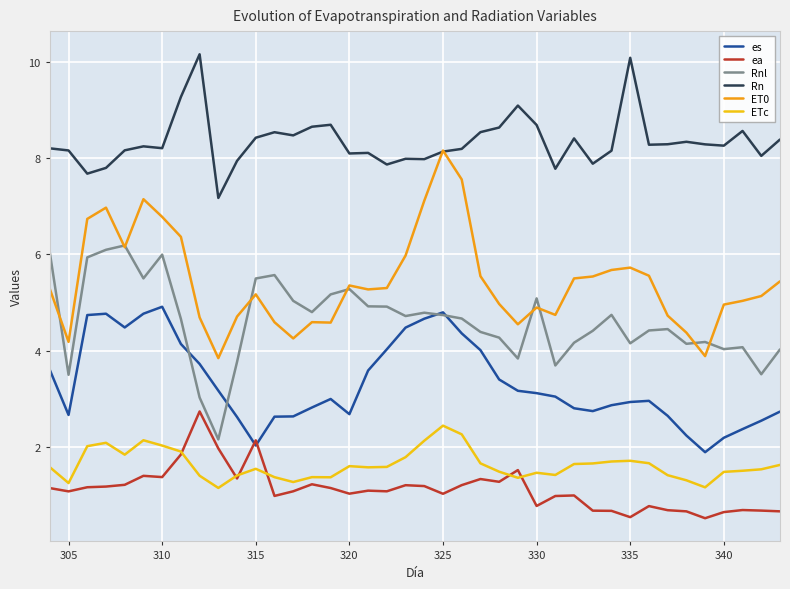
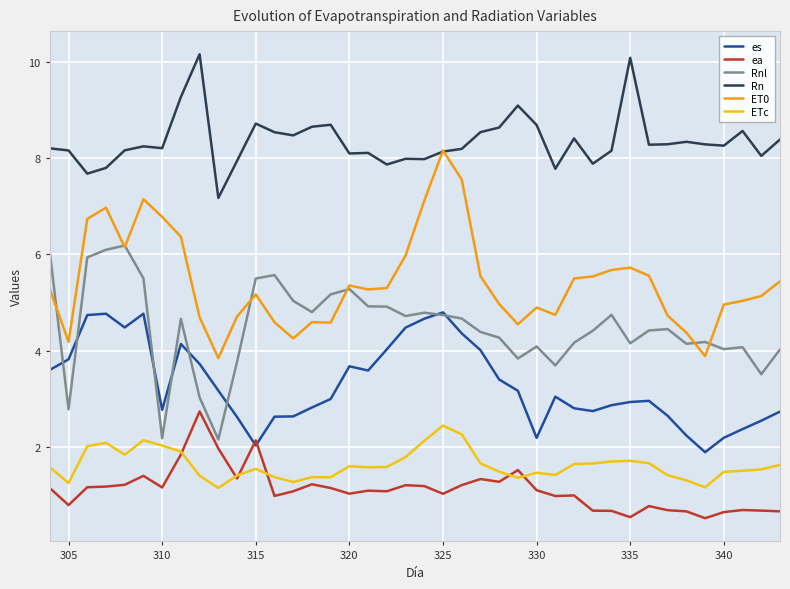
es, 305: 2.7 -> 3.8
ea, 305: 1.1 -> 0.8
Rnl, 305: 3.5 -> 2.8
es, 310: 4.9 -> 2.8
ea, 310: 1.4 -> 1.2
Rnl, 310: 6.0 -> 2.2
Rn, 315: 8.4 -> 8.7
es, 320: 2.7 -> 3.7
es, 330: 3.1 -> 2.2
ea, 330: 0.8 -> 1.1
Rnl, 330: 5.1 -> 4.1
